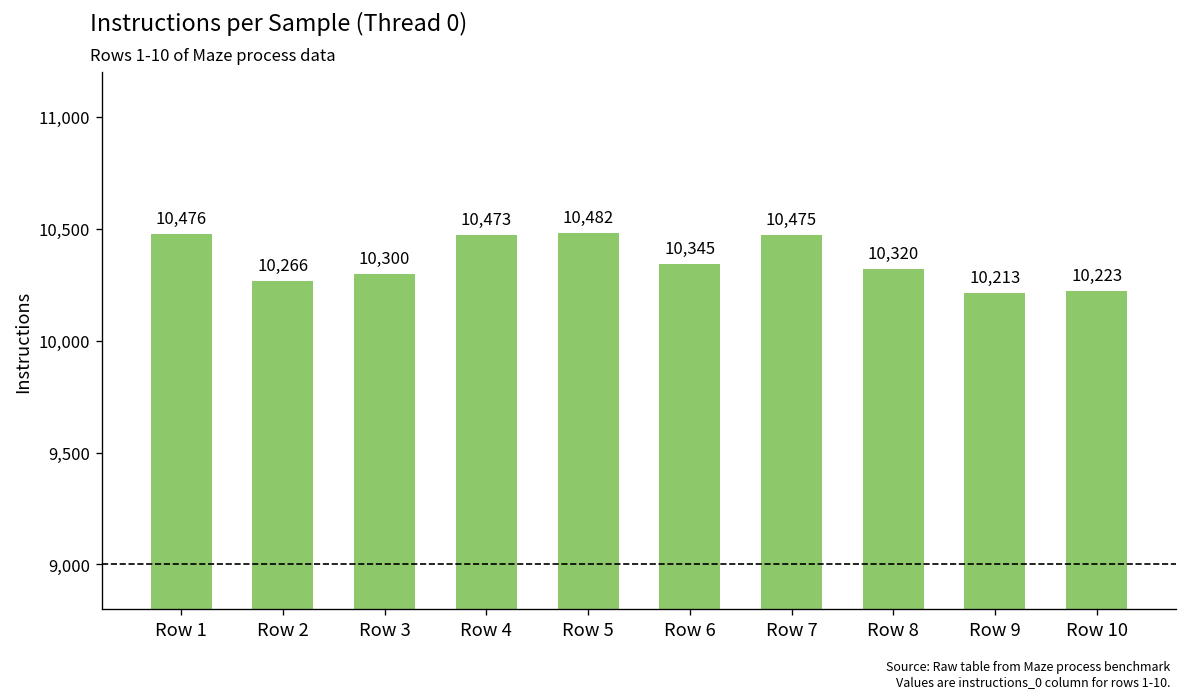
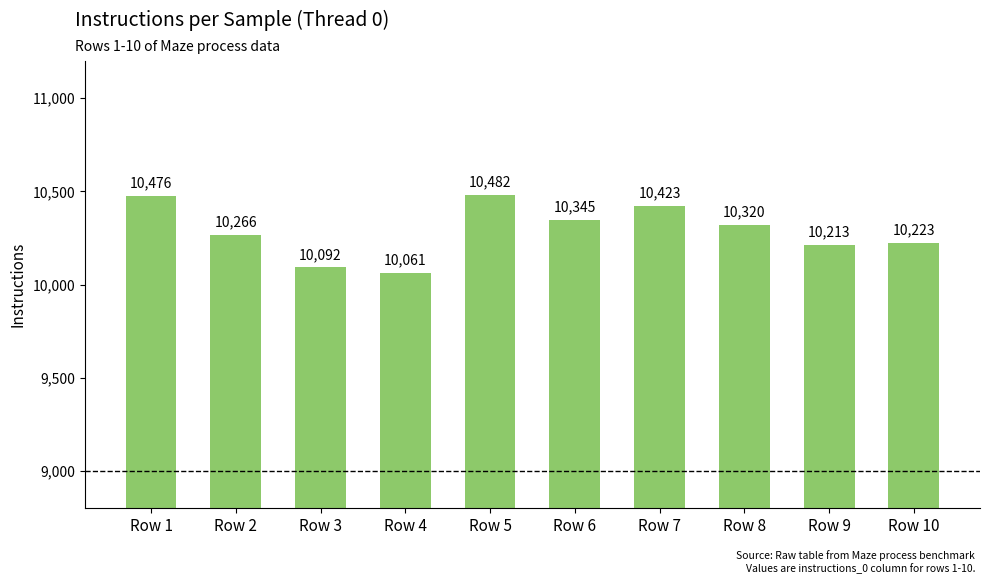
Row 3: 10,300 -> 10,092
Row 4: 10,473 -> 10,061
Row 7: 10,475 -> 10,423
